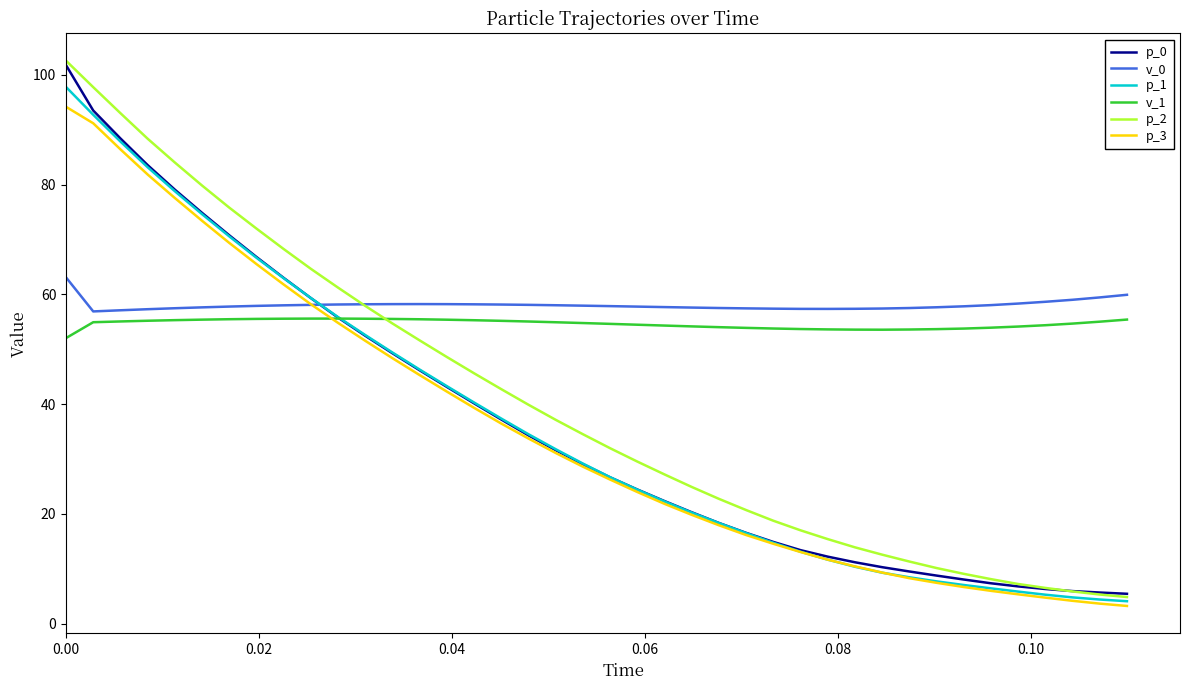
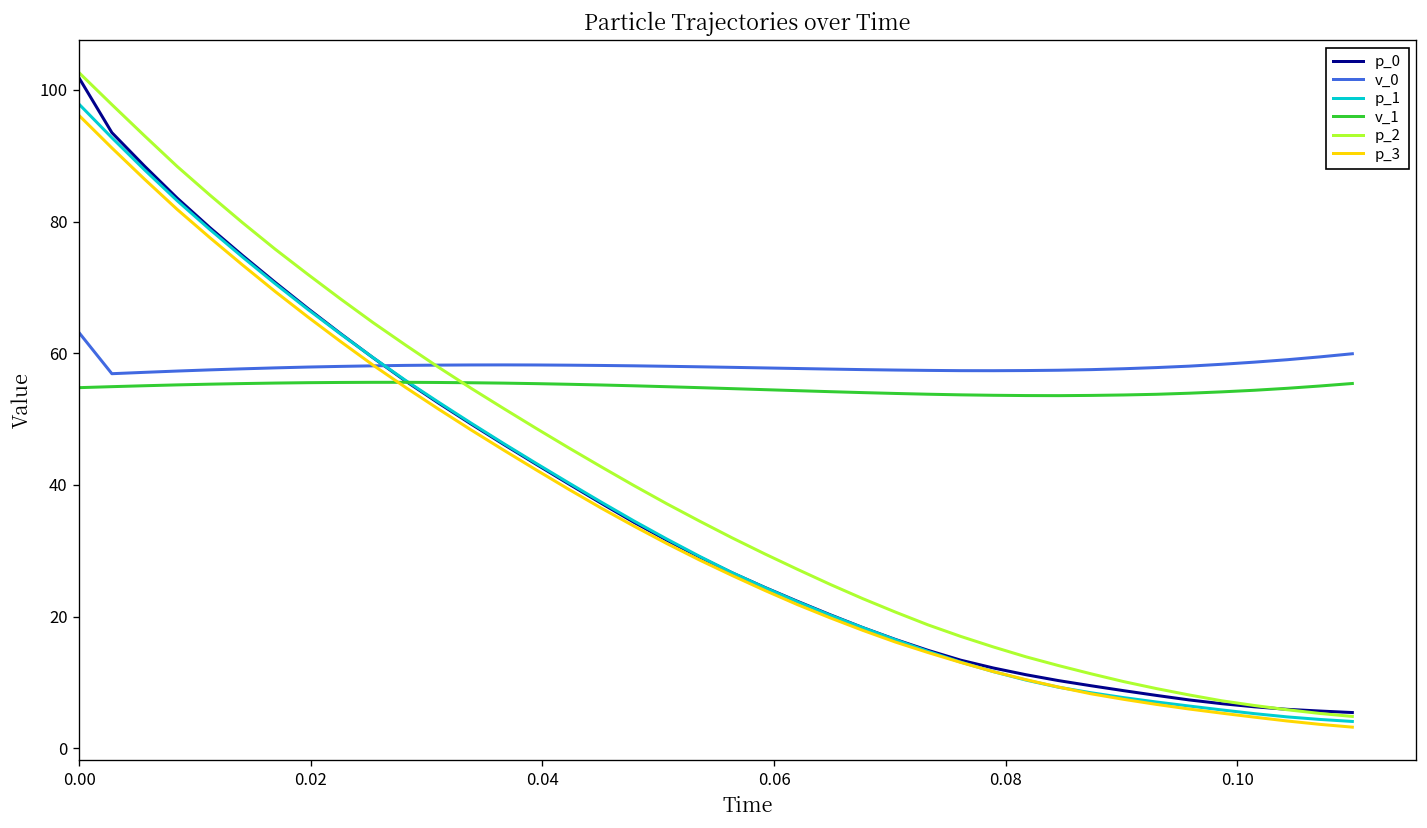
v_1, 0.00: 52 -> 55
p_3, 0.00: 94 -> 96
